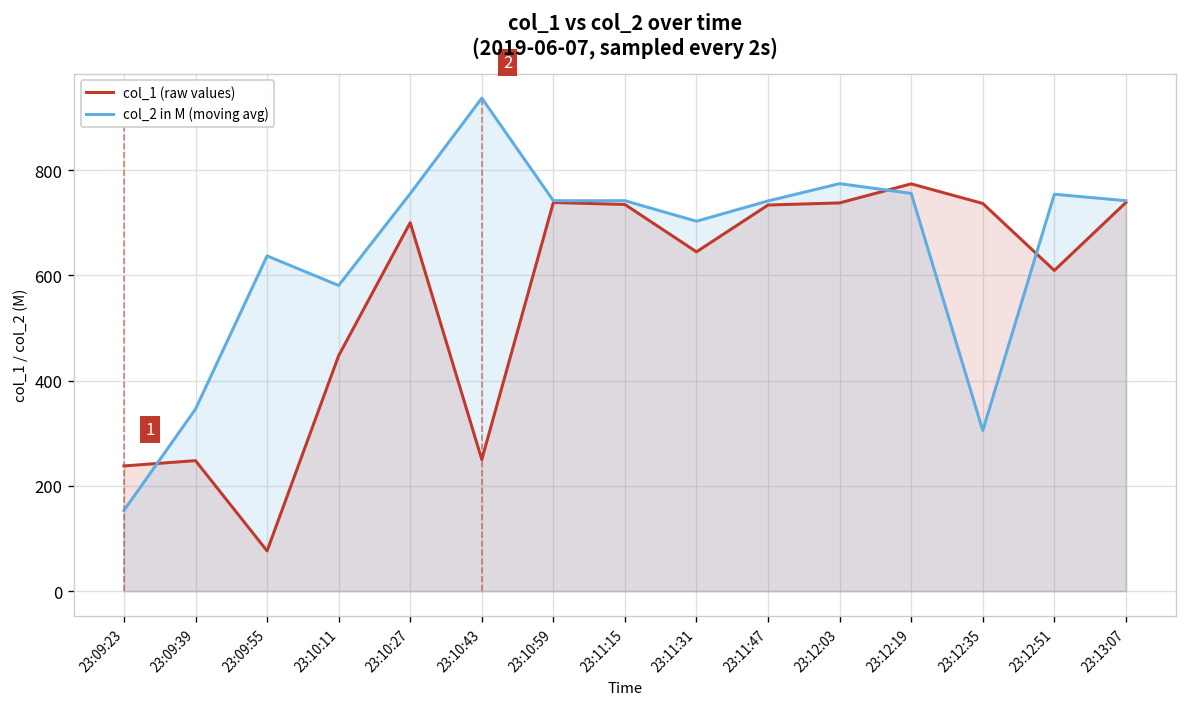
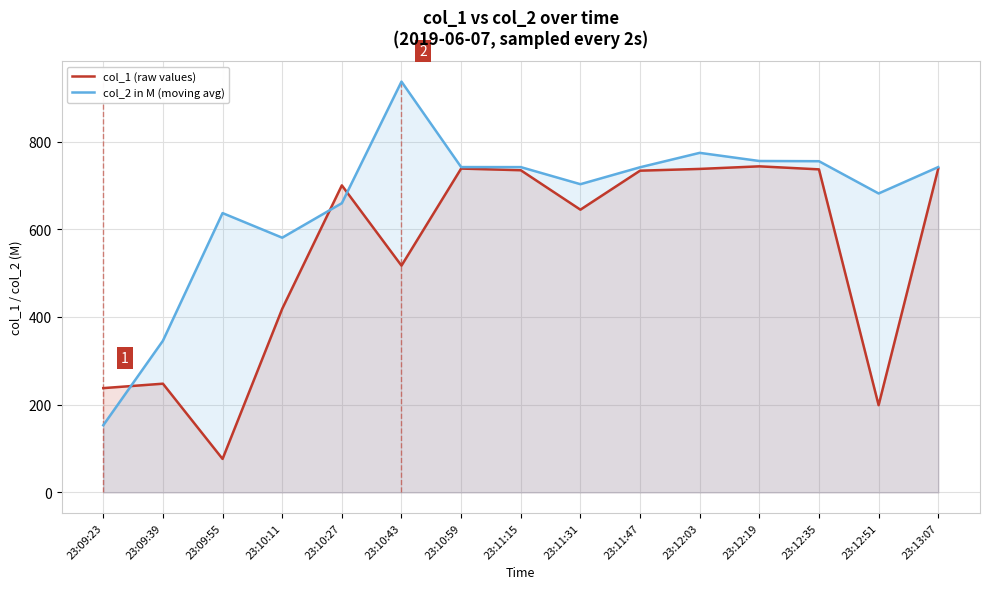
col_1 (raw values), 23:10:11: 450 -> 420
col_2 in M (moving avg), 23:10:27: 760 -> 660
col_1 (raw values), 23:10:43: 250 -> 520
col_1 (raw values), 23:12:19: 770 -> 740
col_2 in M (moving avg), 23:12:35: 310 -> 760
col_1 (raw values), 23:12:51: 610 -> 200
col_2 in M (moving avg), 23:12:51: 750 -> 680
